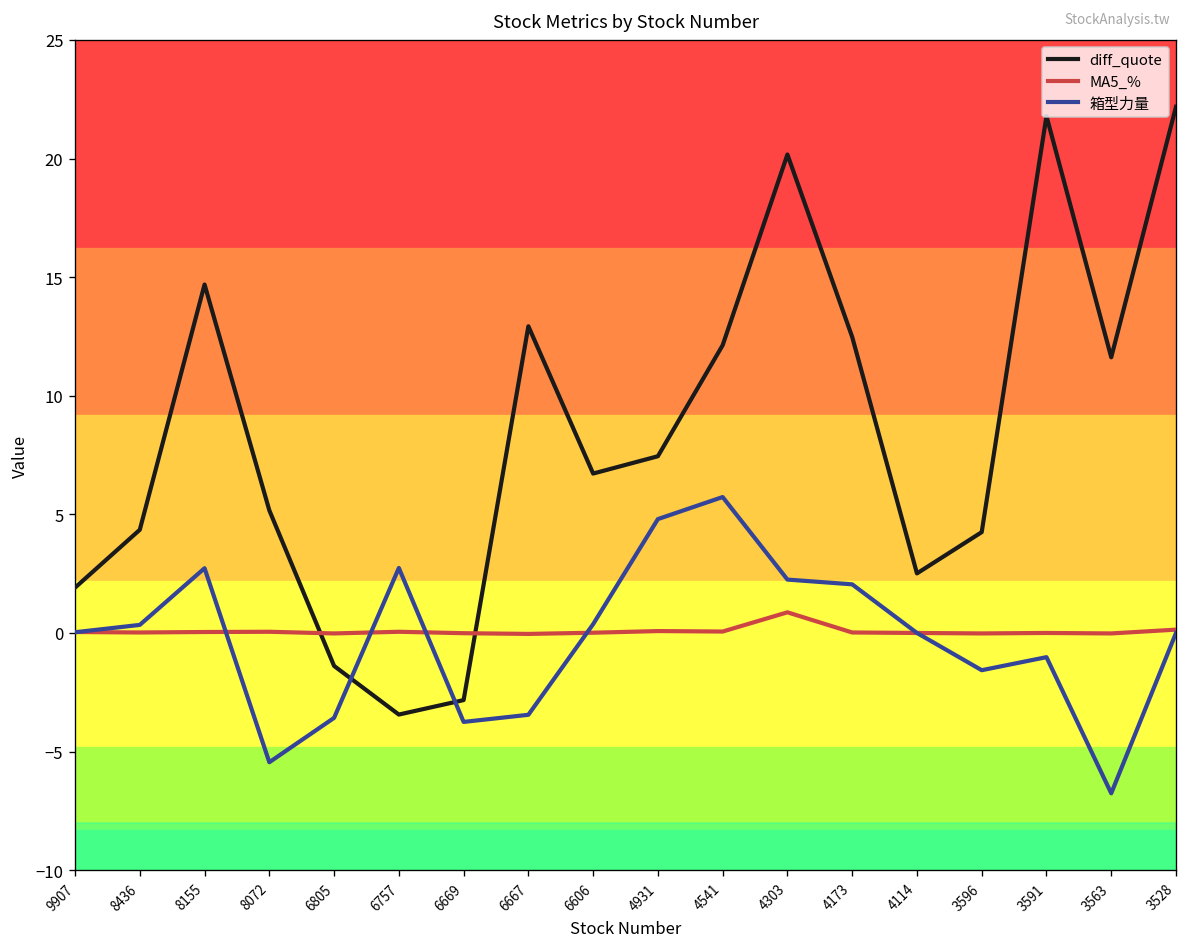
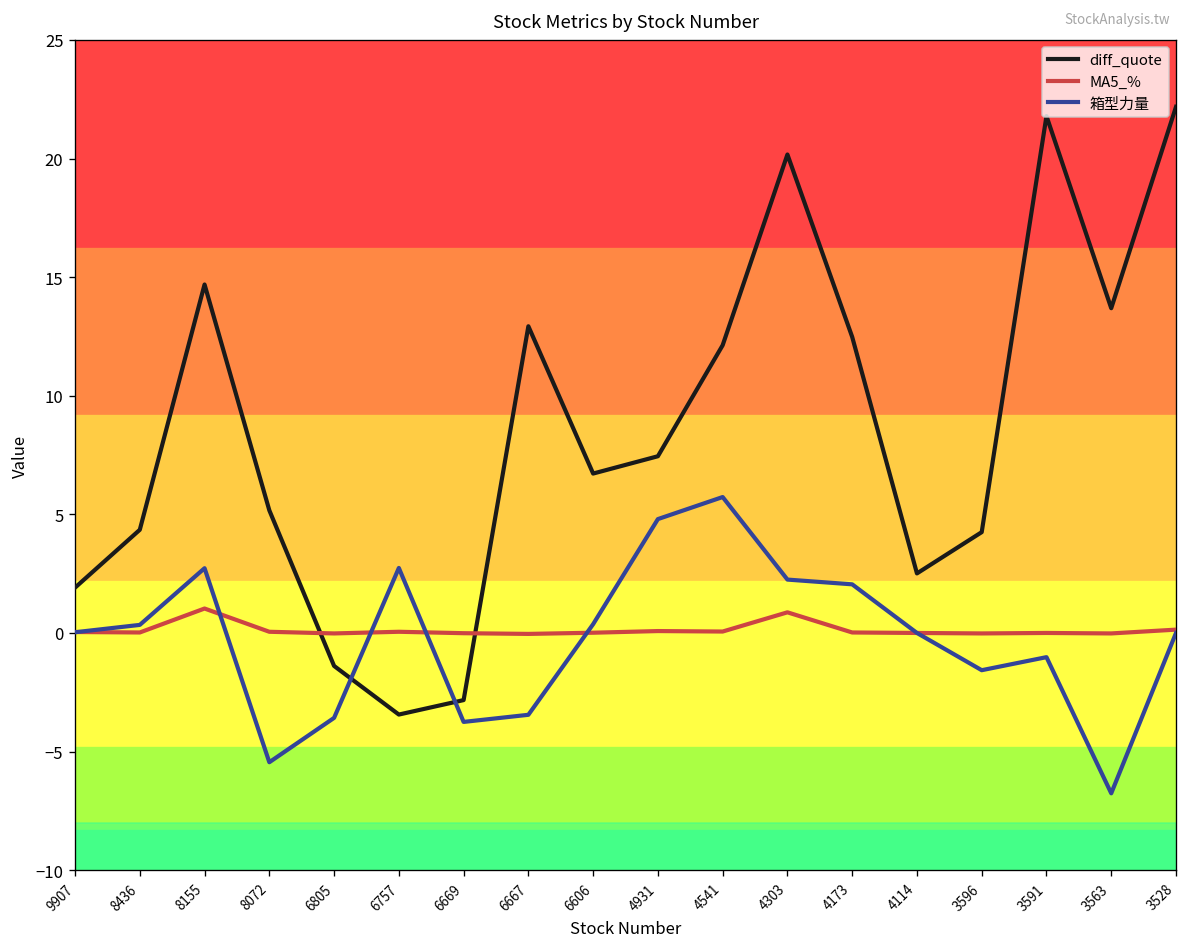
MA5_%, 8155: 0.0 -> 1.0
diff_quote, 3563: 11.6 -> 13.7
